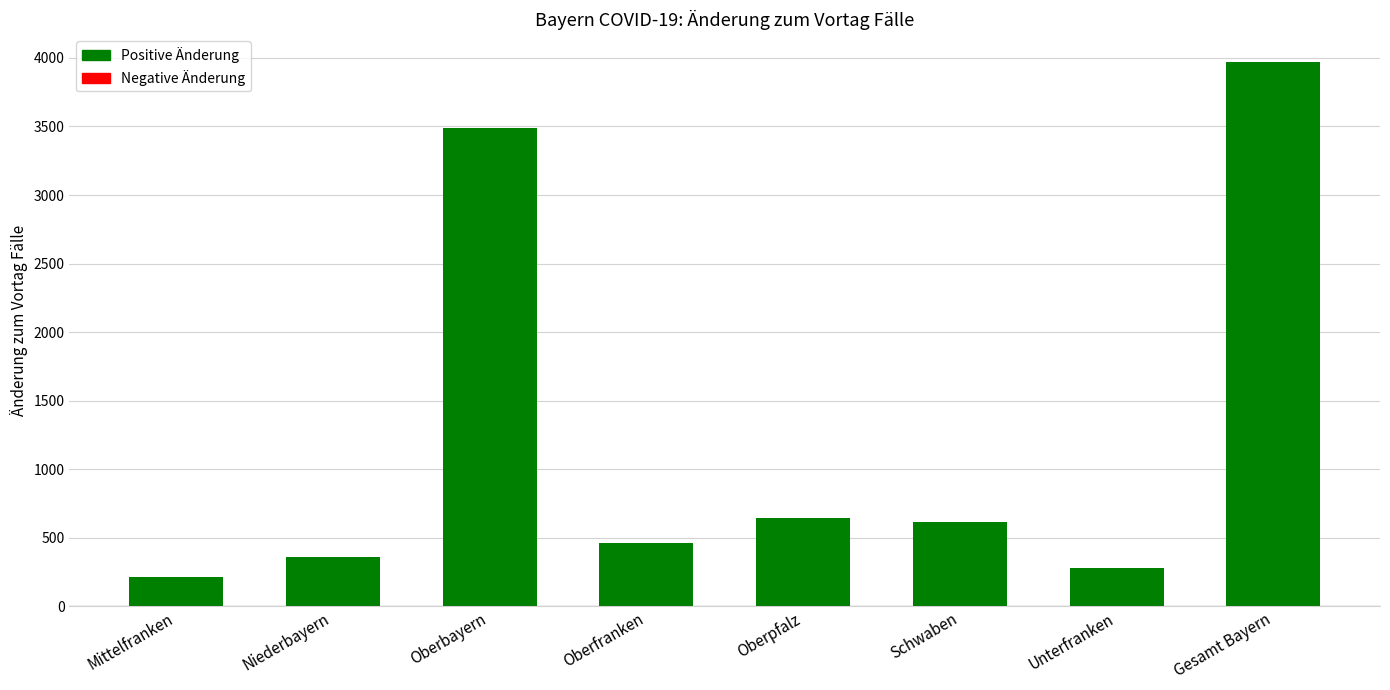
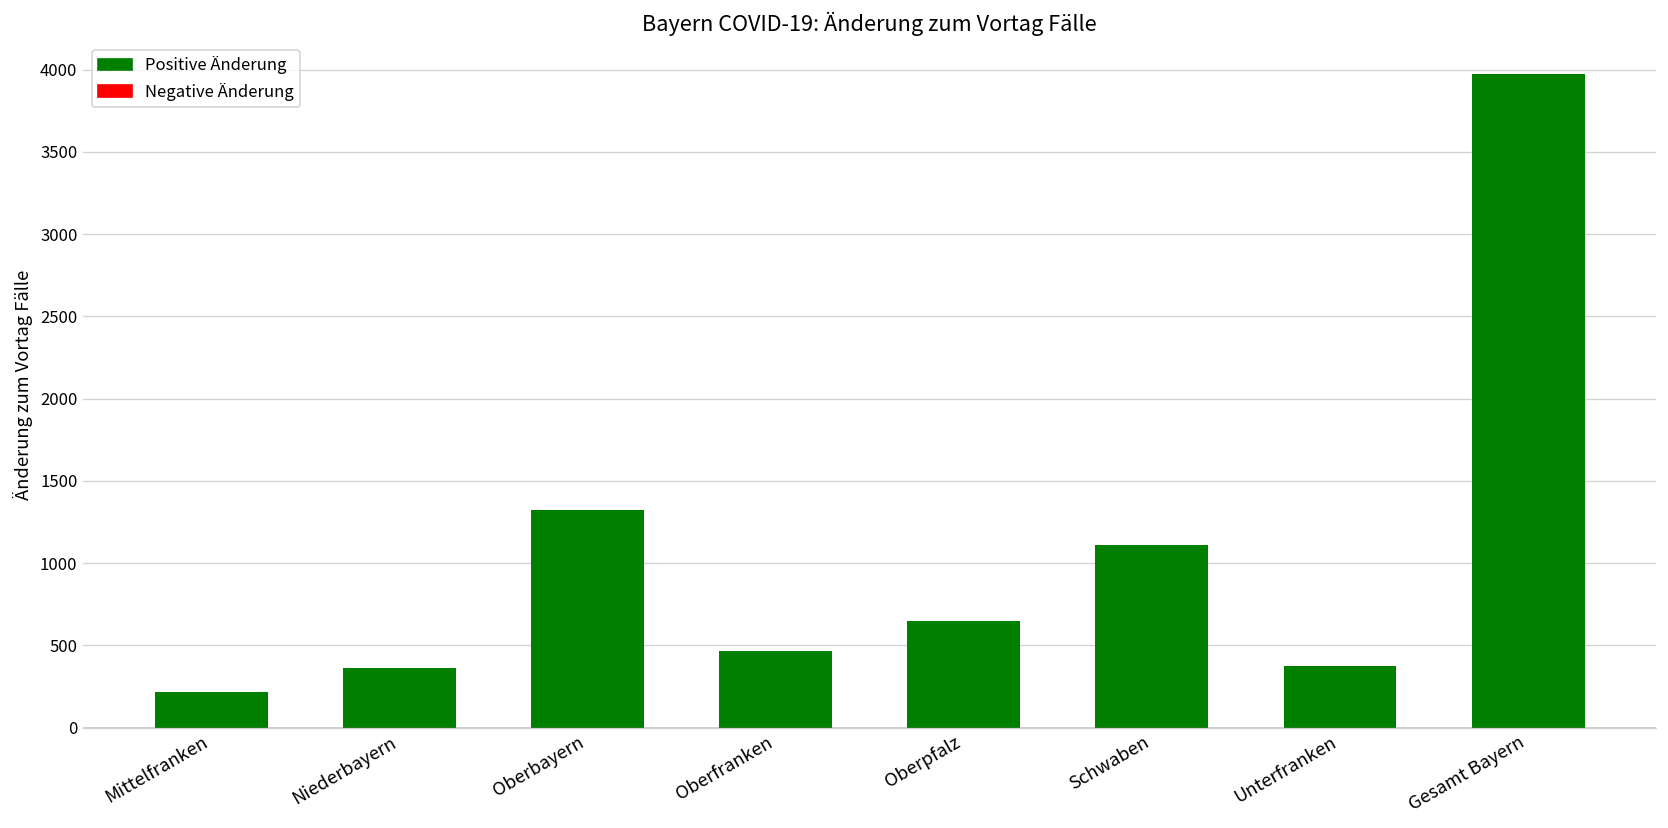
Oberbayern: 3490 -> 1320
Schwaben: 620 -> 1110
Unterfranken: 280 -> 380
